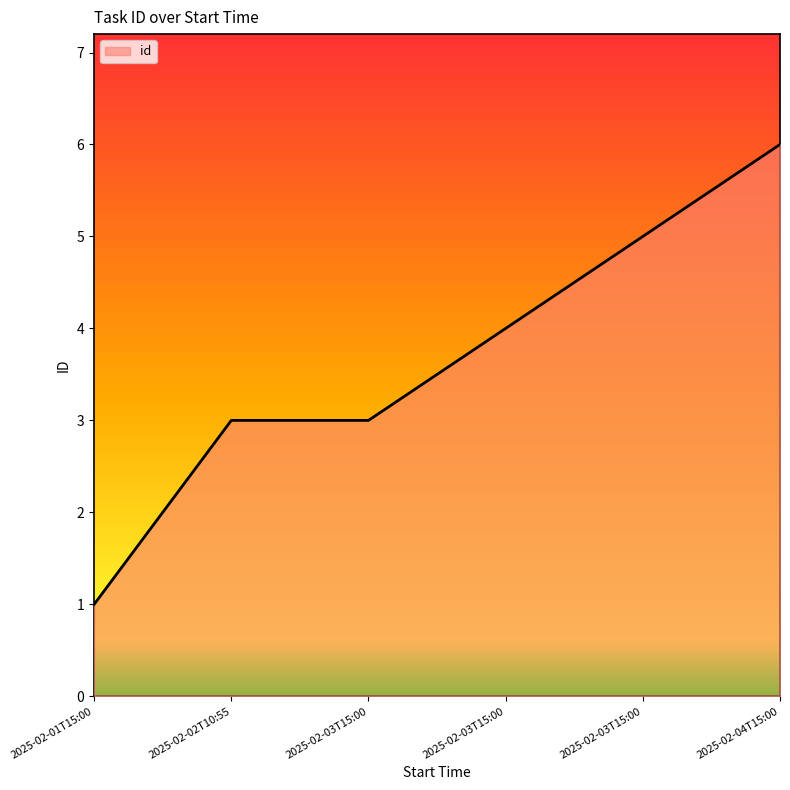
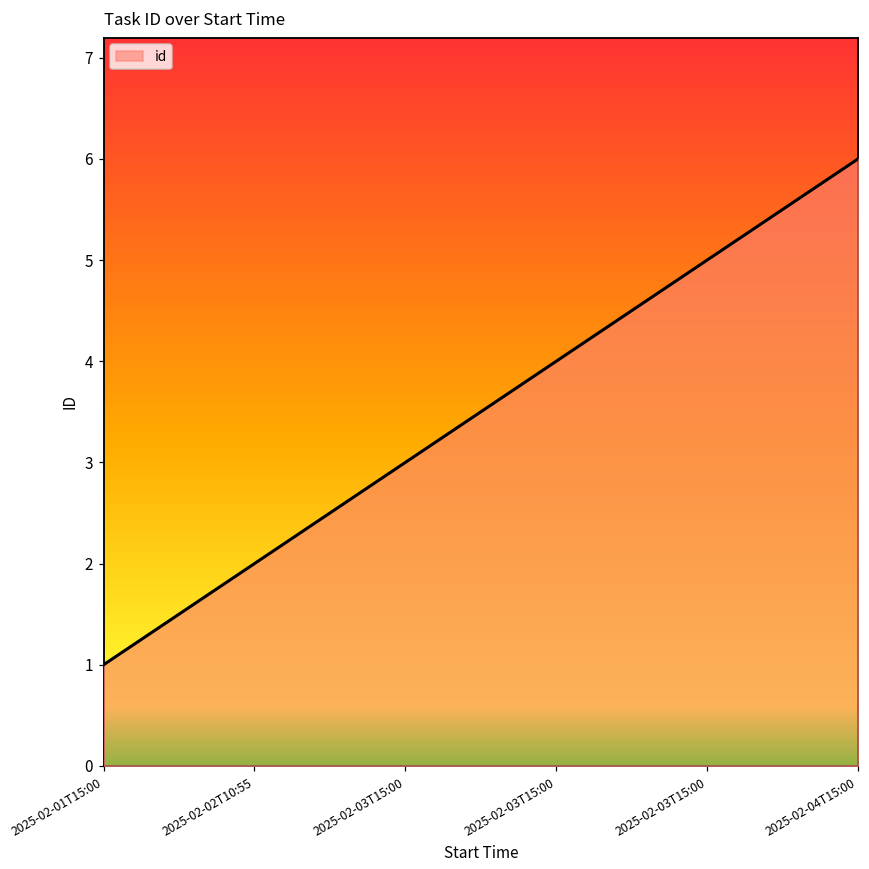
2025-02-02T10:55: 3 -> 2
